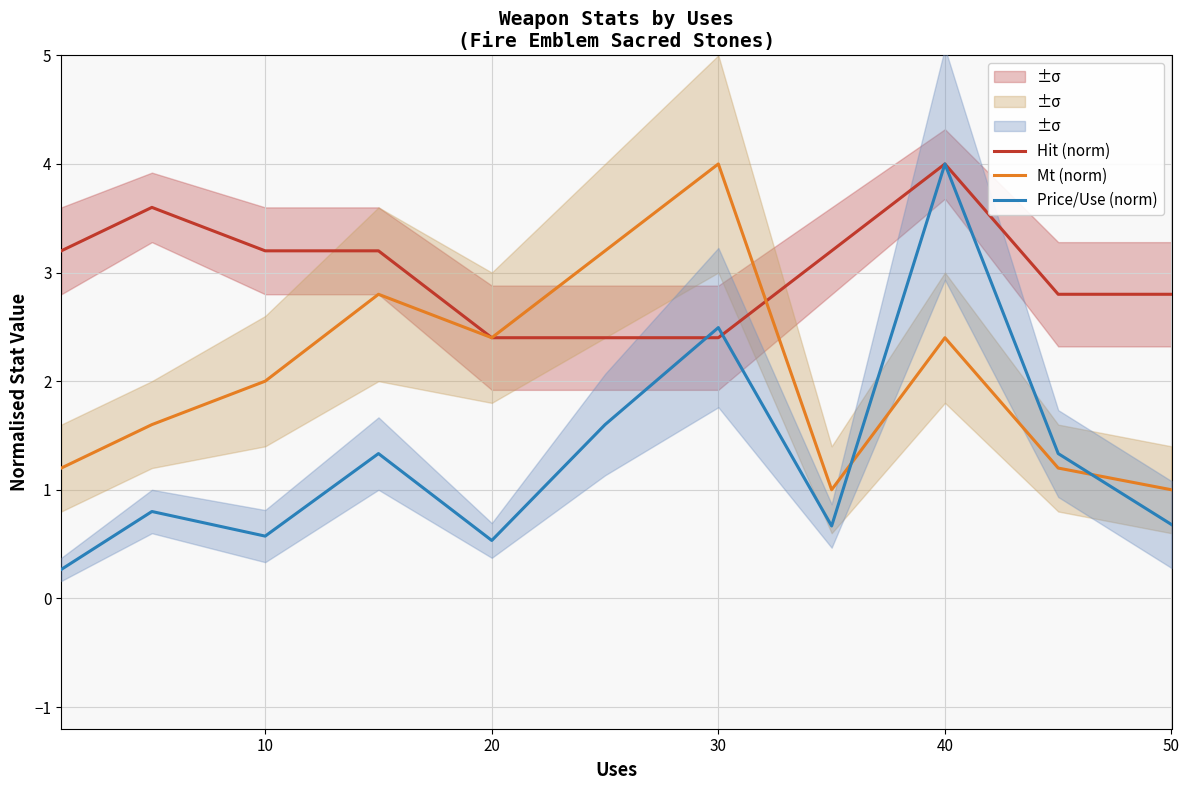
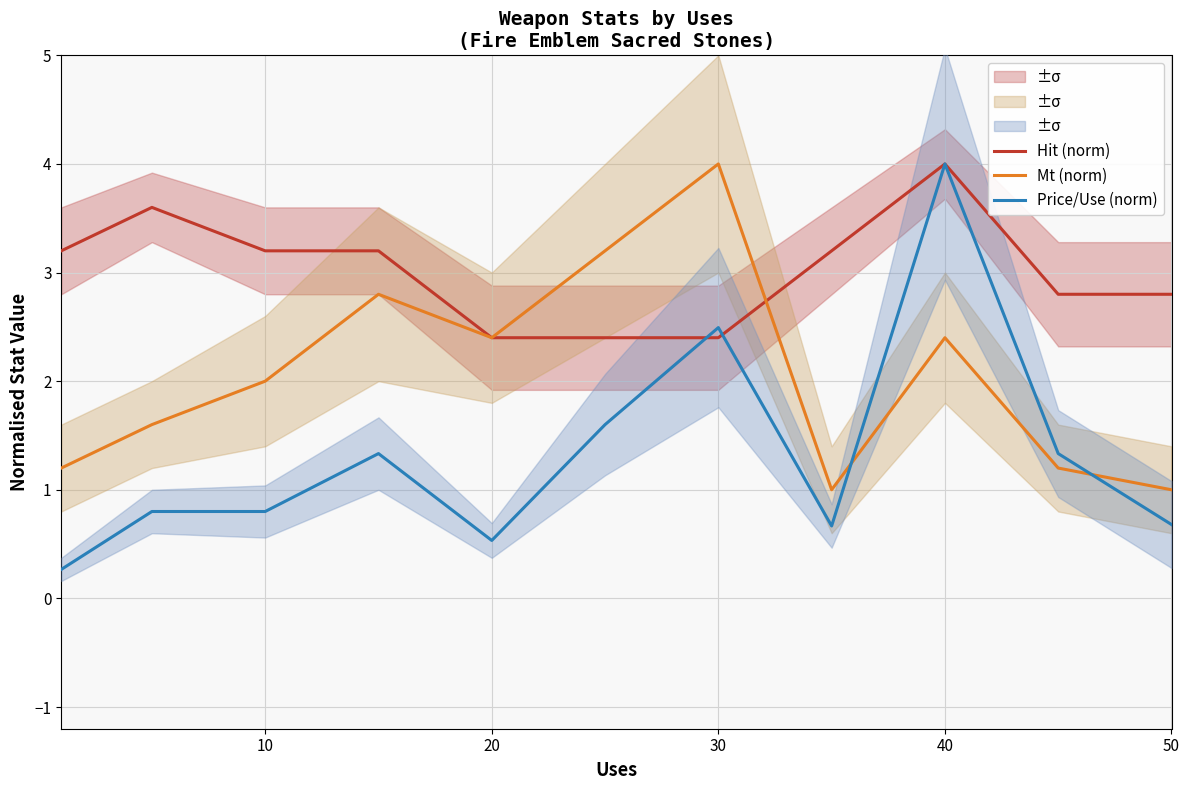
Price/Use (norm), 10: 0.57 -> 0.80
